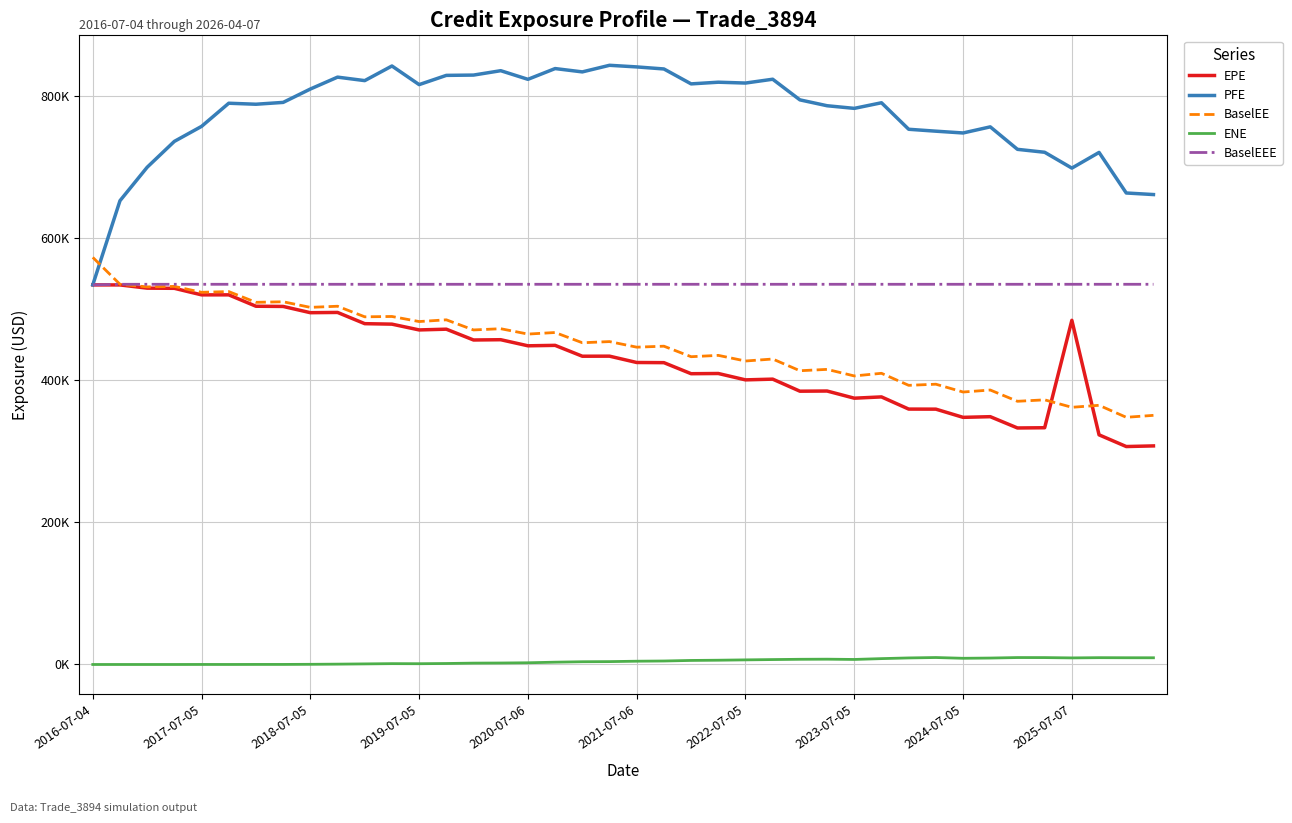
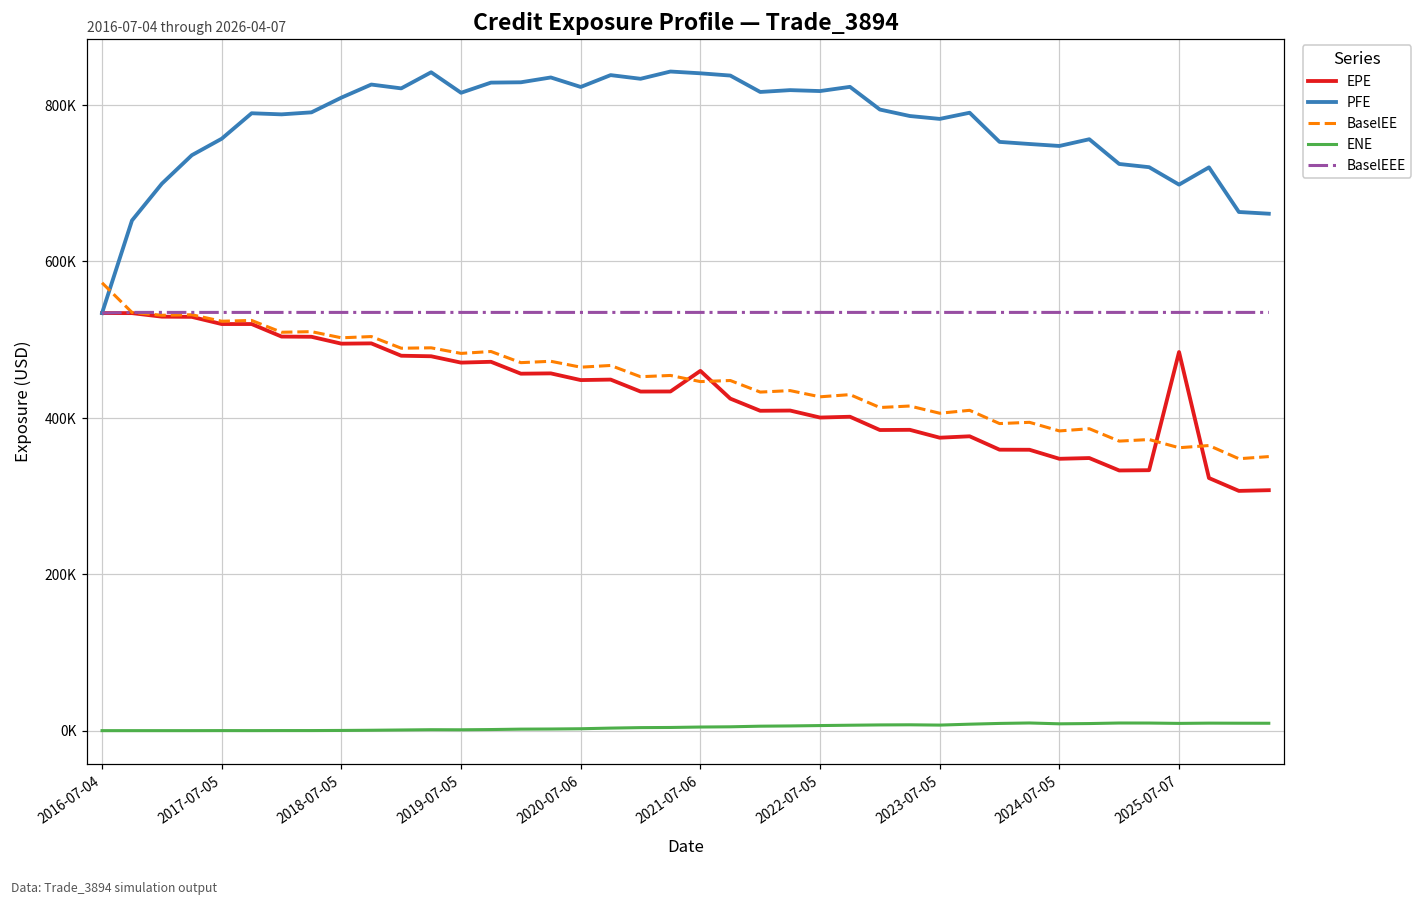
EPE, 2021-07-06: 420000 -> 460000
